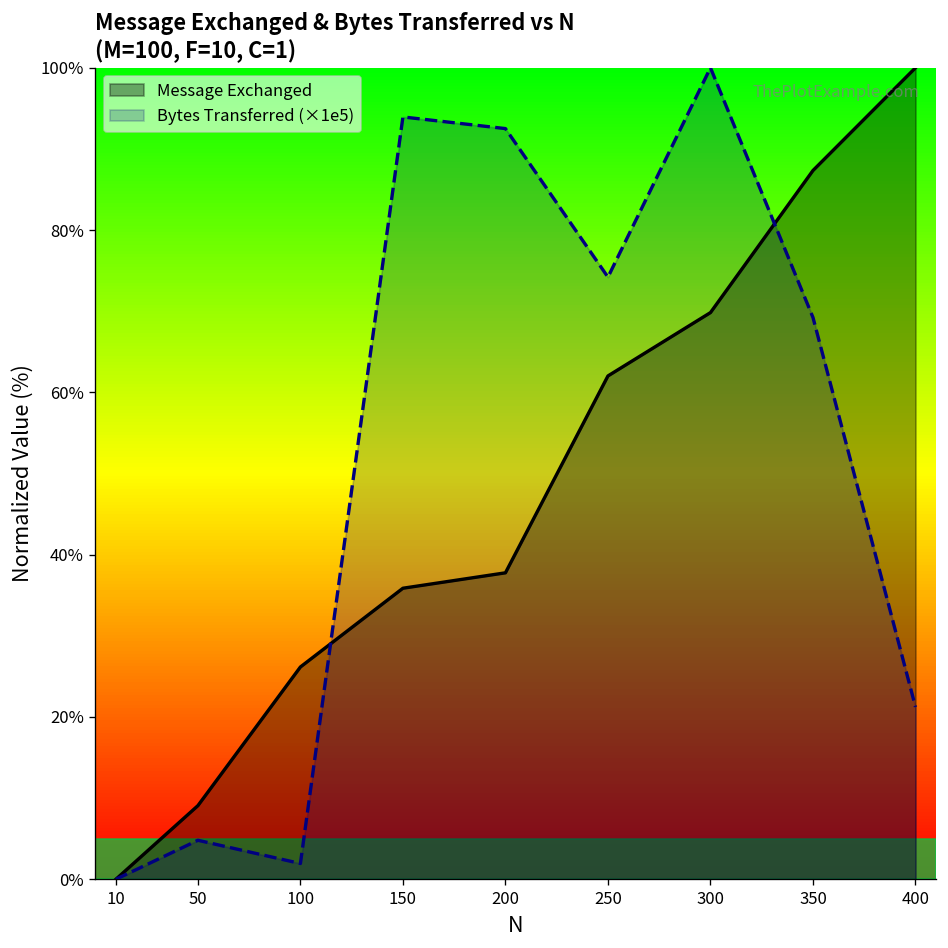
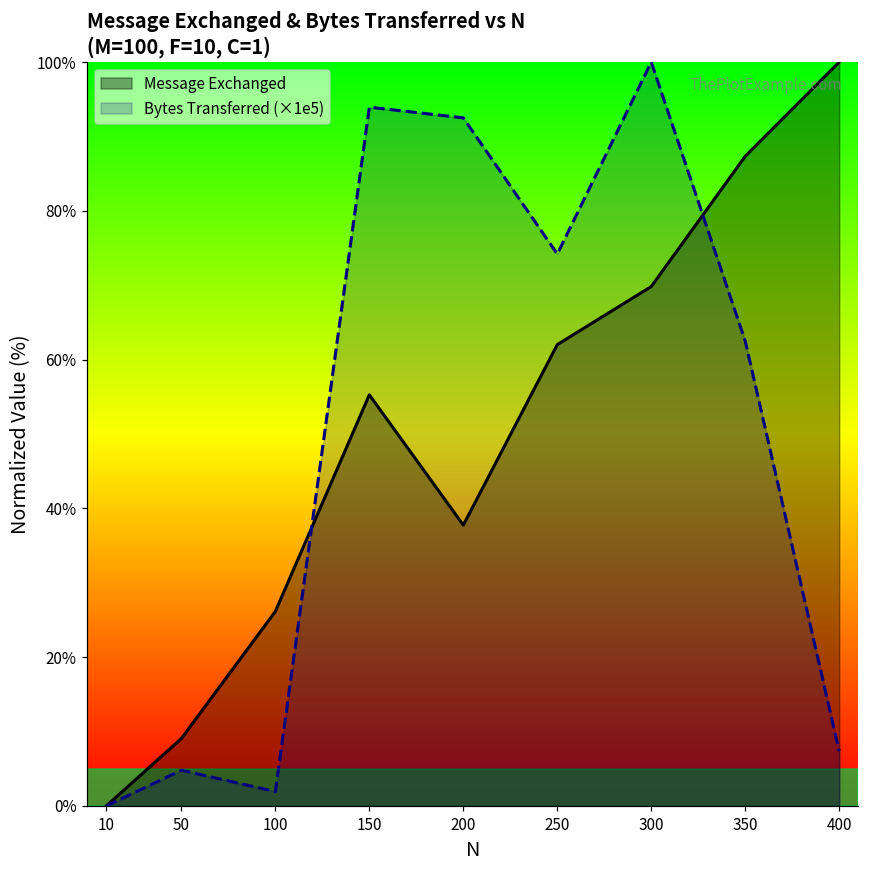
Message Exchanged, 150: 36% -> 55%
Bytes Transferred (×1e5), 350: 69% -> 63%
Bytes Transferred (×1e5), 400: 21% -> 7%
